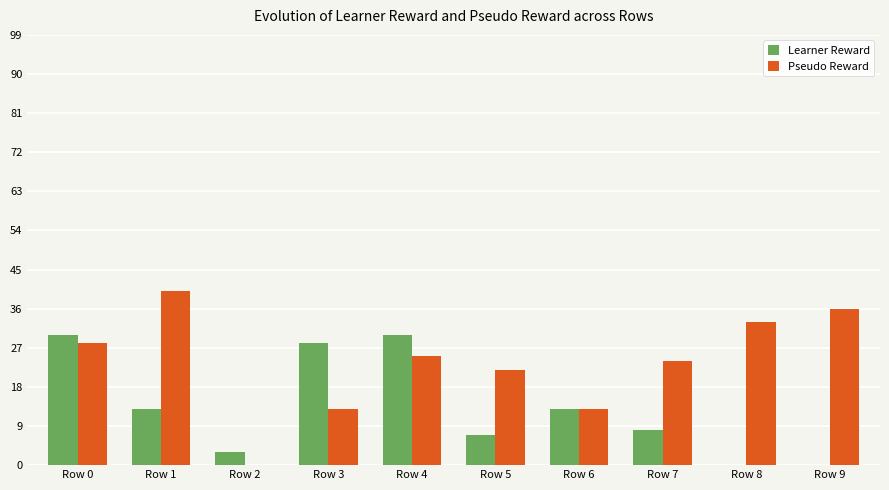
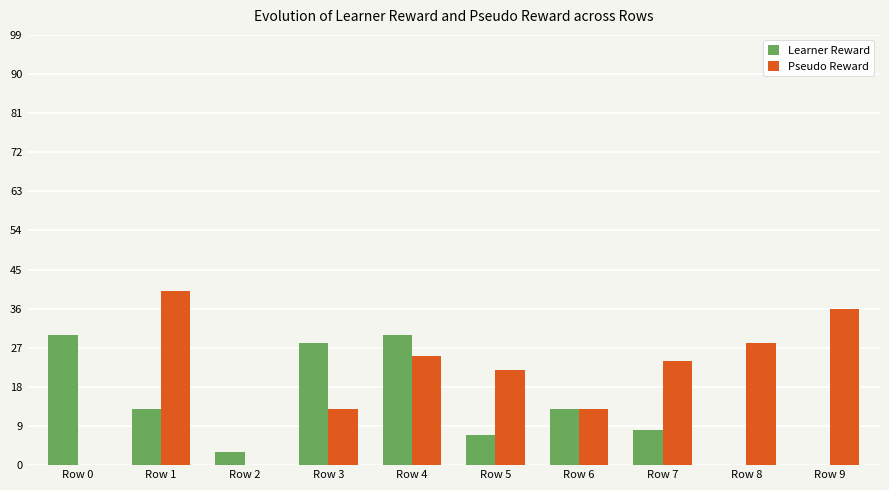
Pseudo Reward, Row 0: 28 -> 0
Pseudo Reward, Row 8: 33 -> 28
